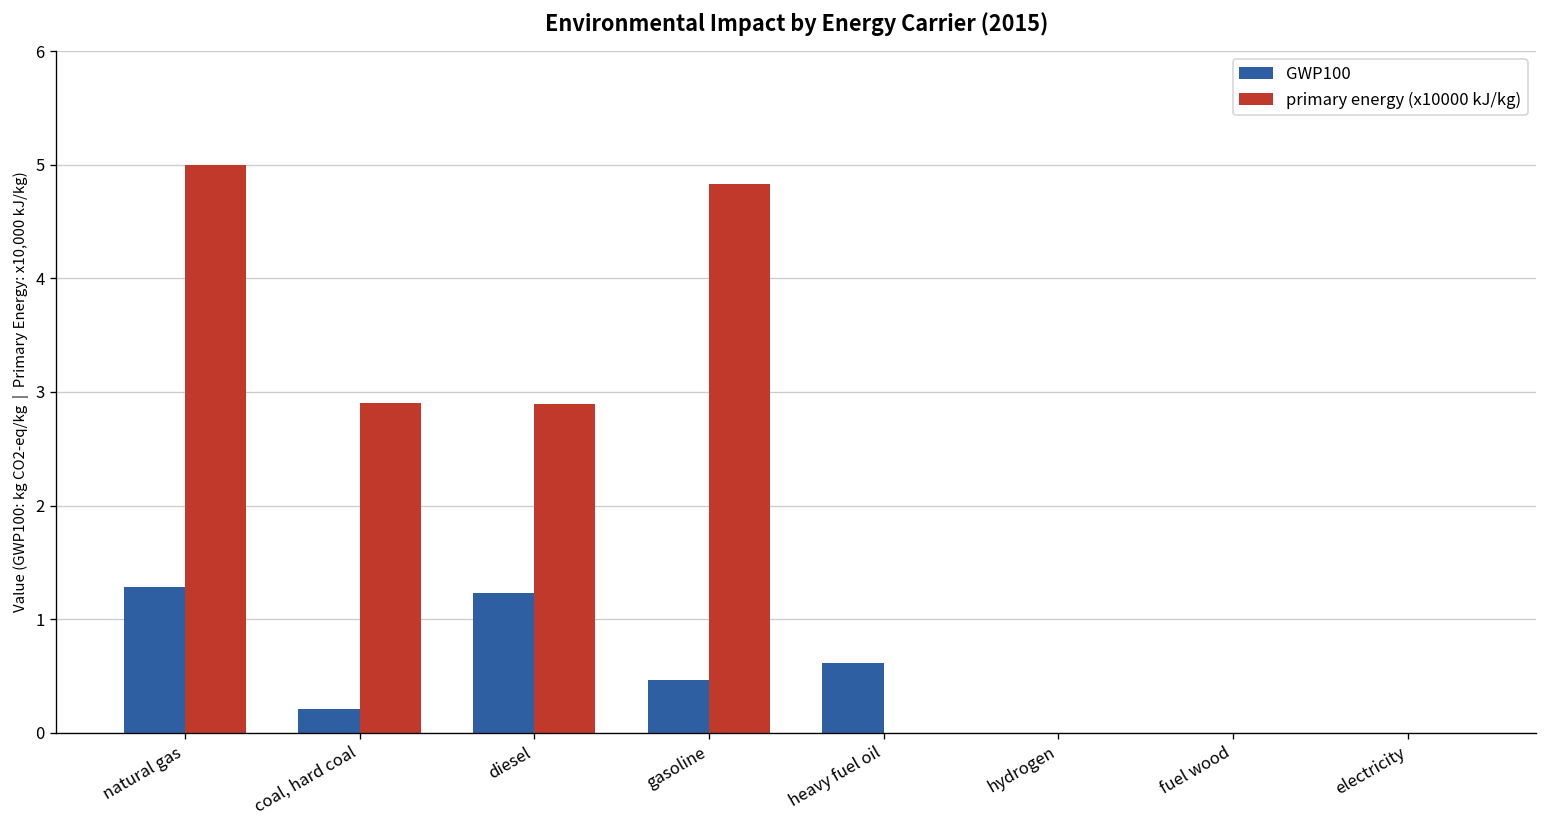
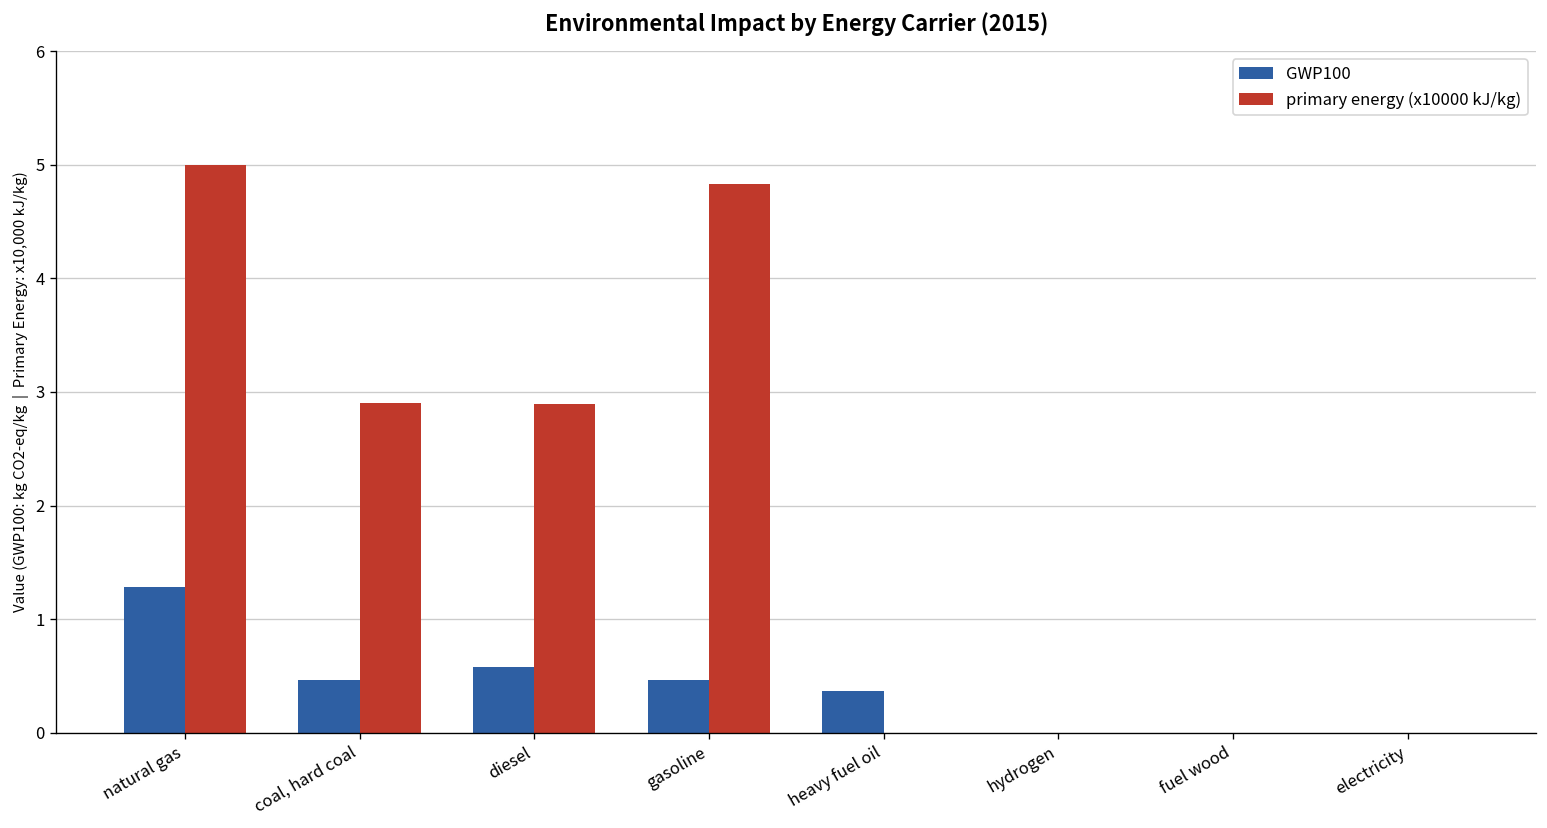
GWP100, coal, hard coal: 0.2 -> 0.5
GWP100, diesel: 1.2 -> 0.6
GWP100, heavy fuel oil: 0.6 -> 0.4
